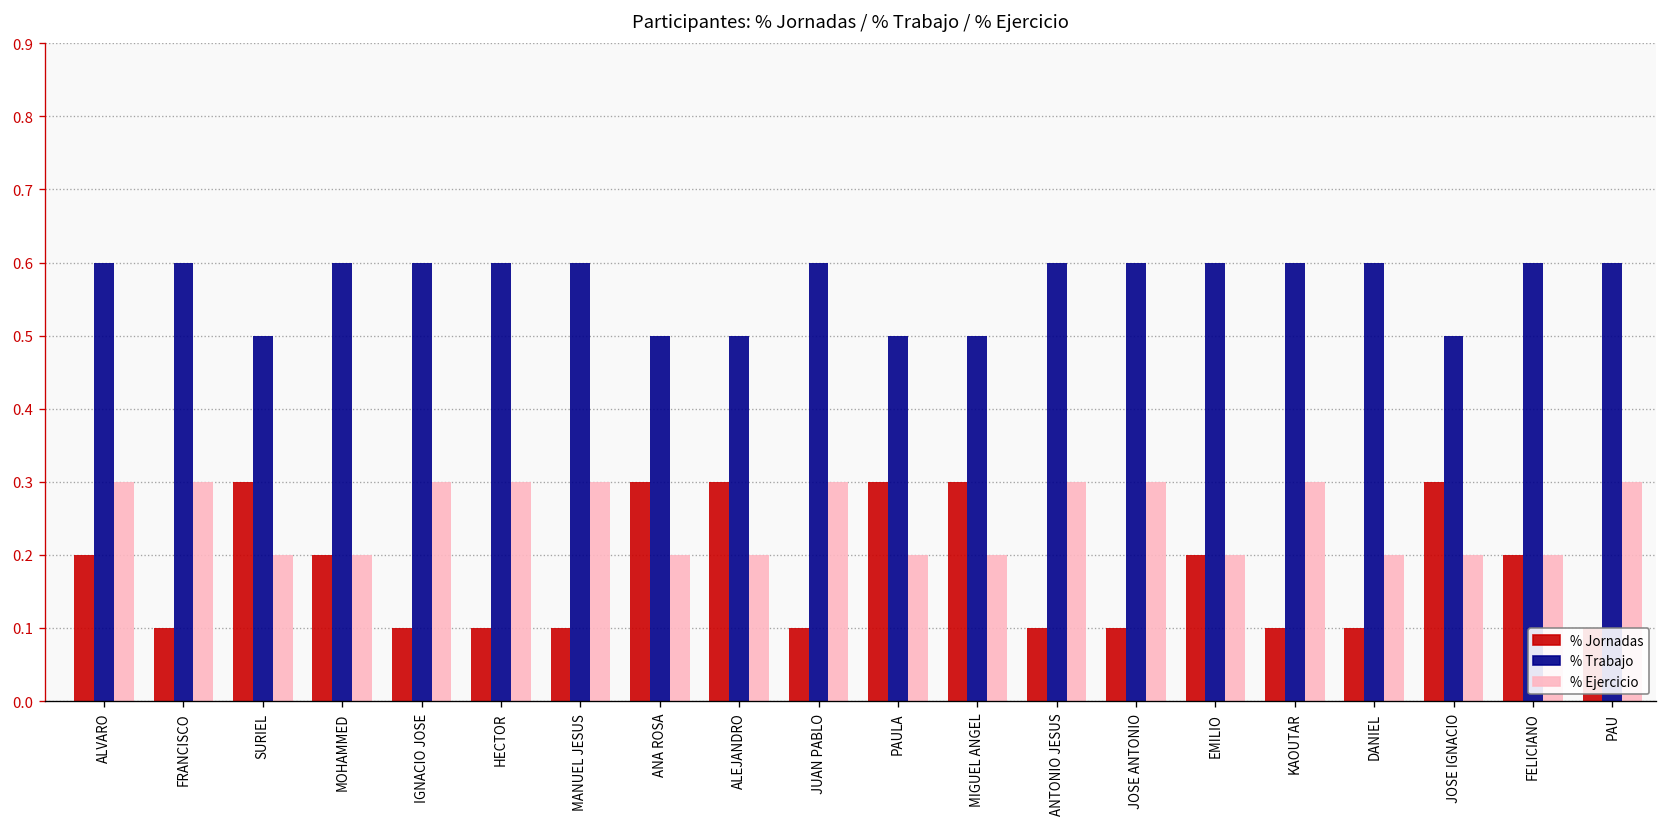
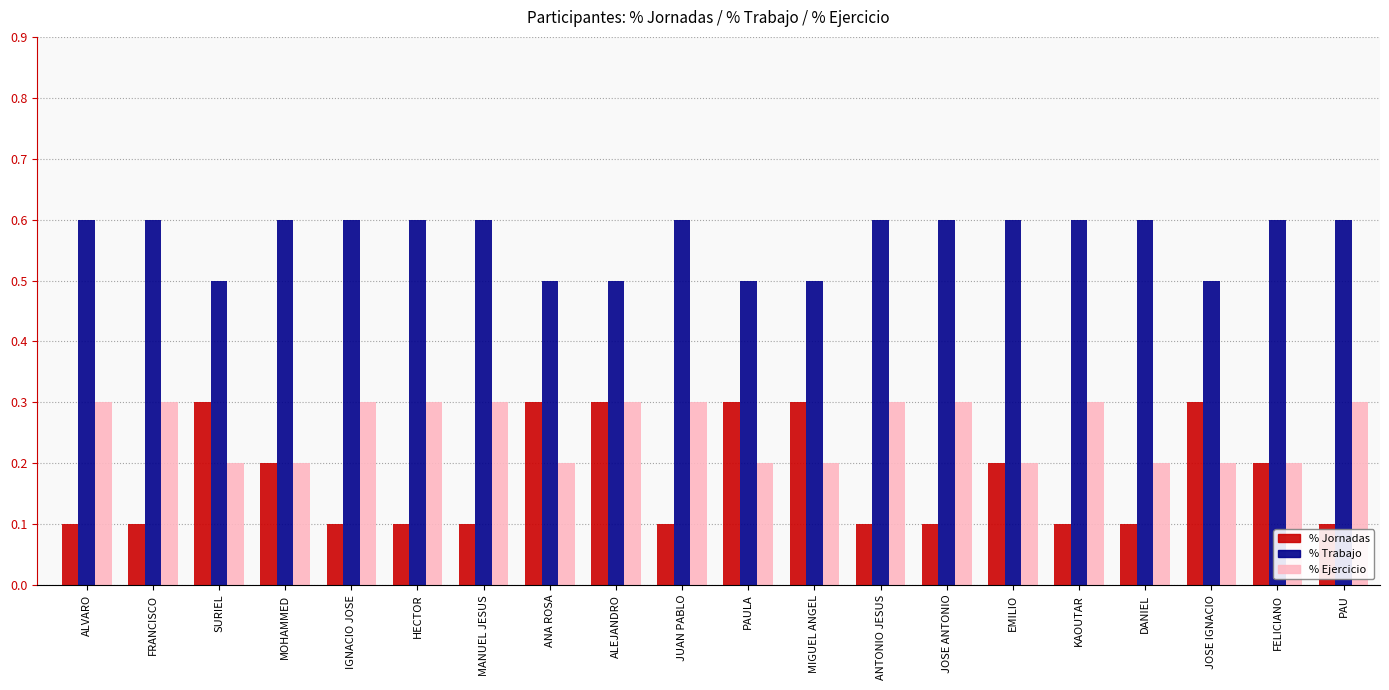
% Jornadas, ALVARO: 0.2 -> 0.1
% Ejercicio, ALEJANDRO: 0.2 -> 0.3
